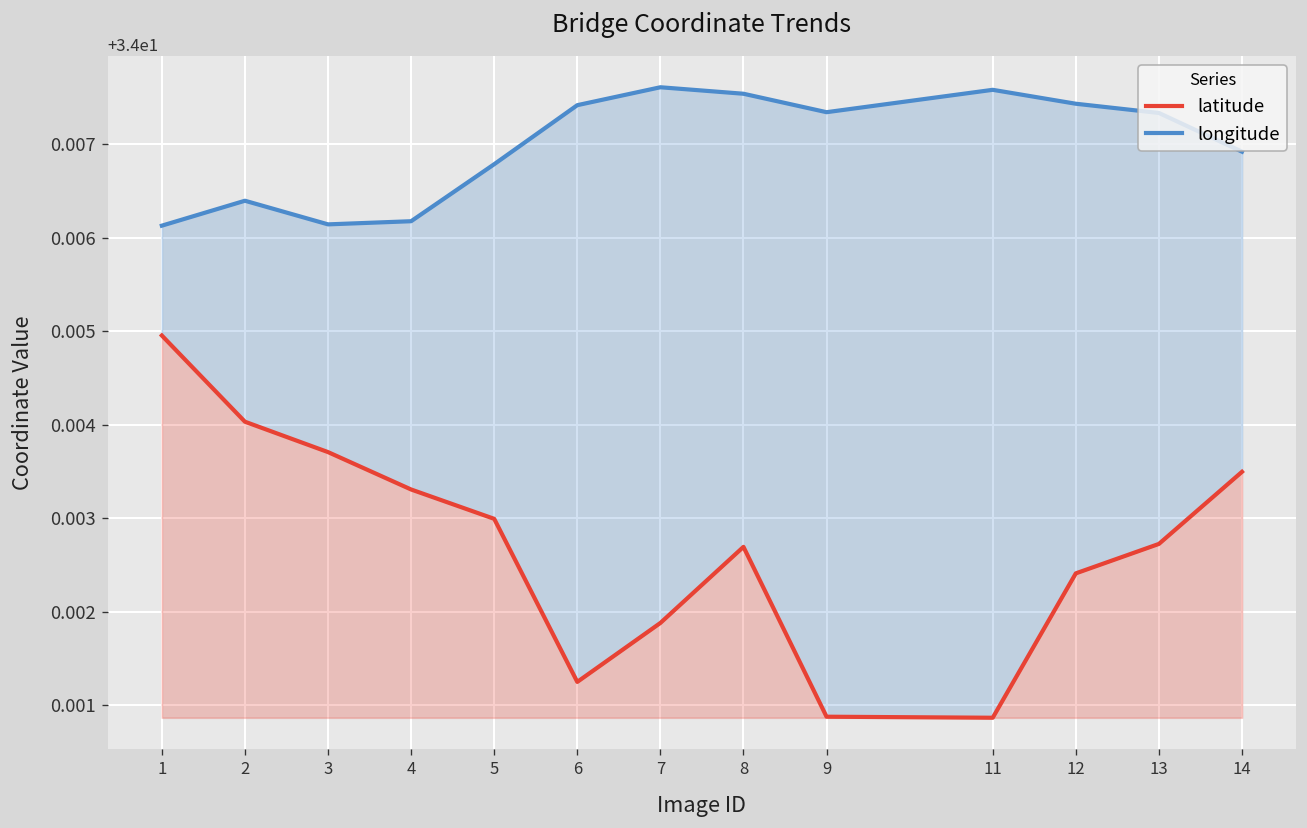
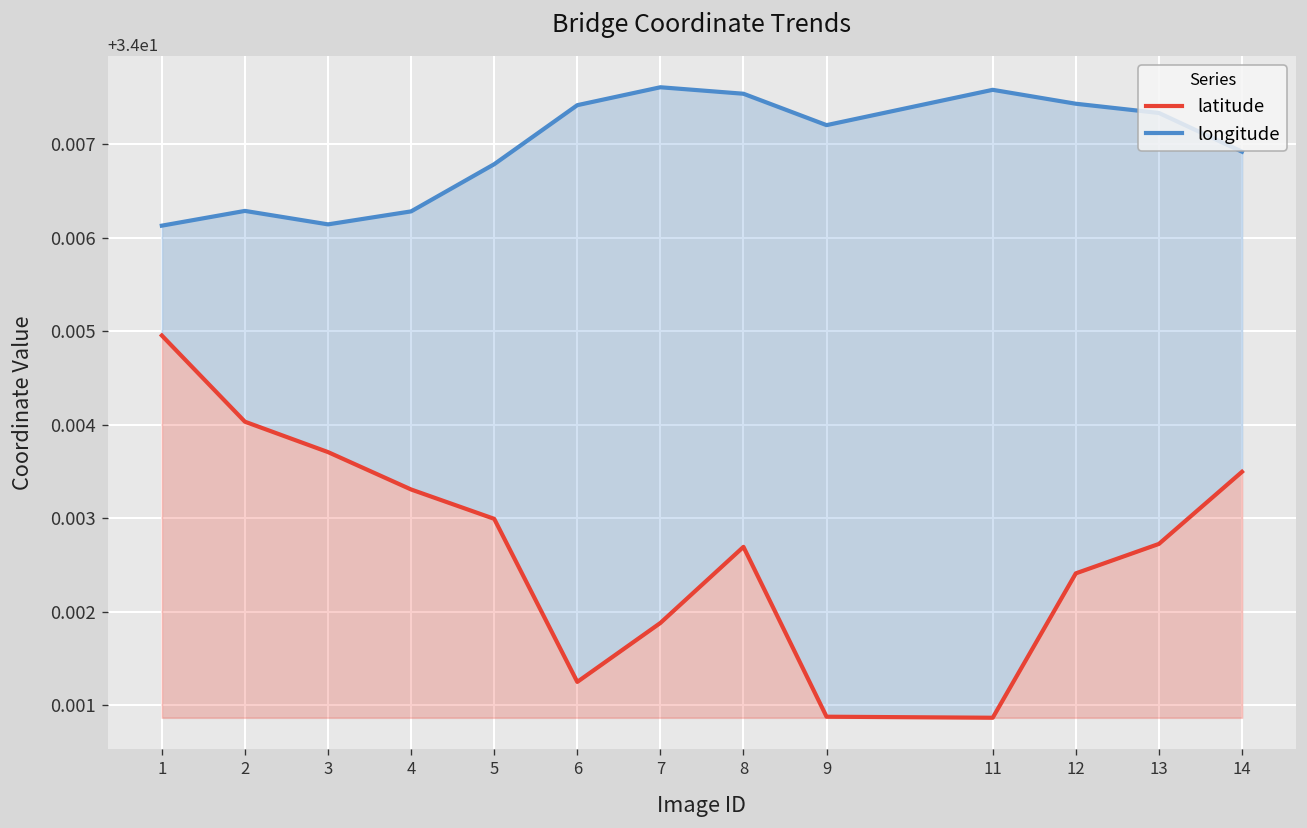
longitude, 2: 34.0064 -> 34.0063
longitude, 4: 34.0062 -> 34.0063
longitude, 9: 34.0073 -> 34.0072
